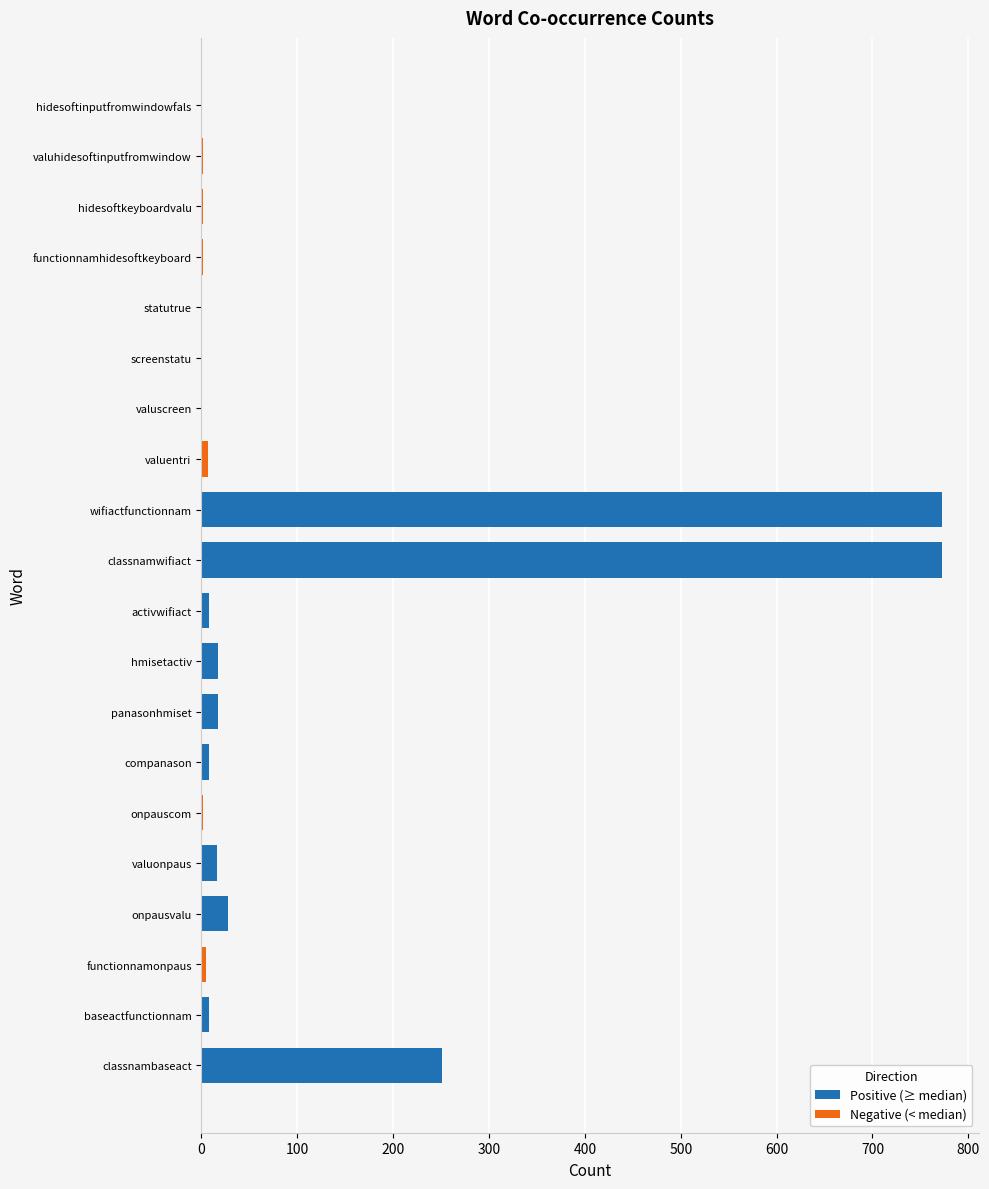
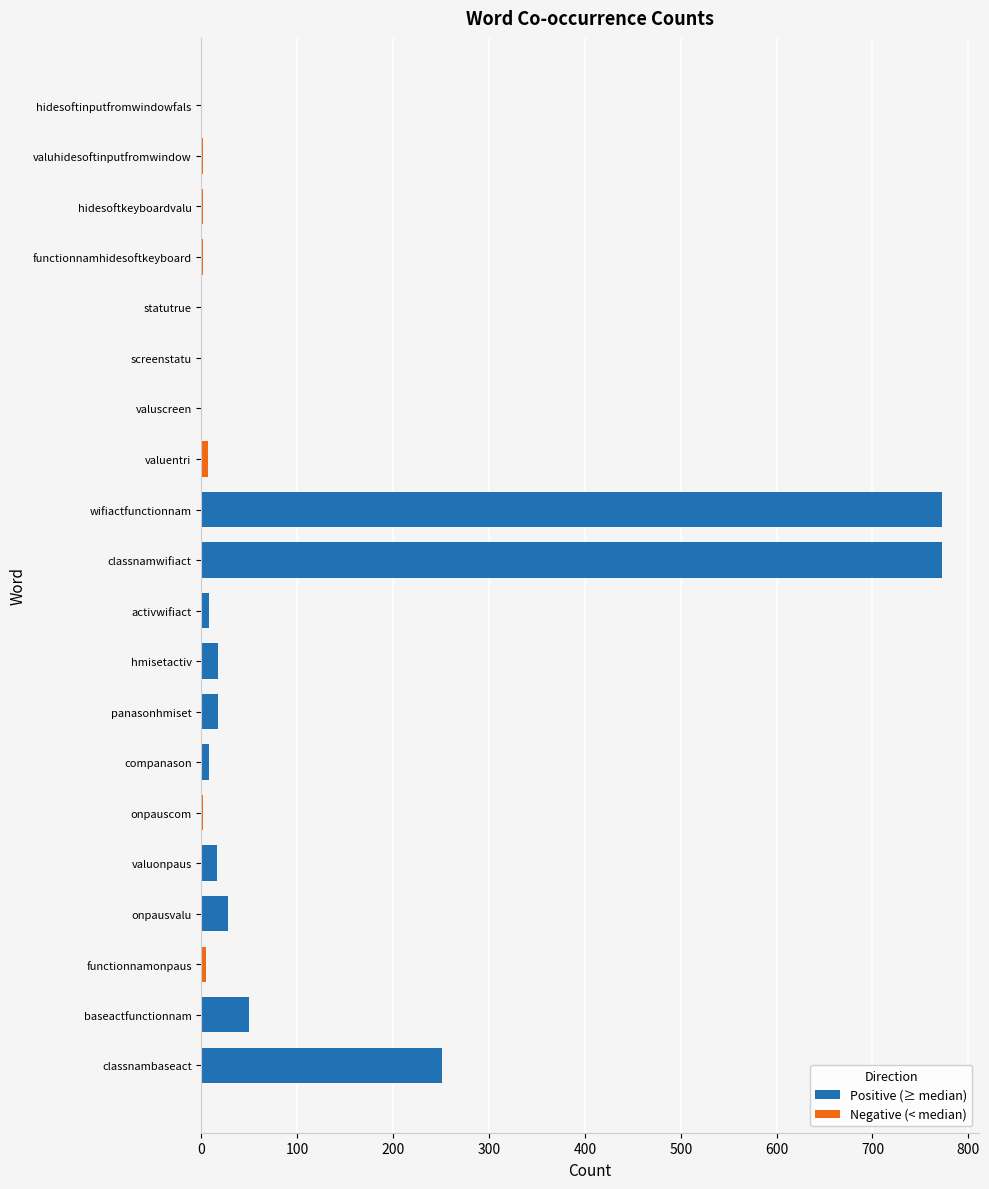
Positive (≥ median), baseactfunctionnam: 10 -> 50
